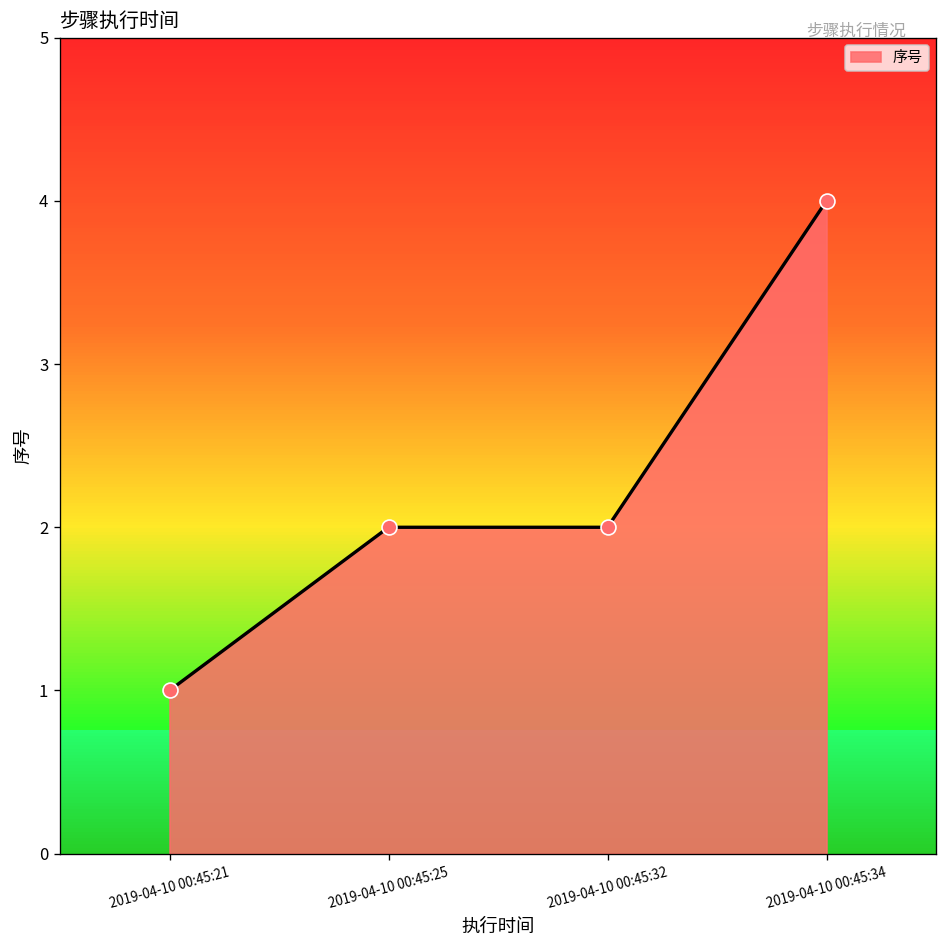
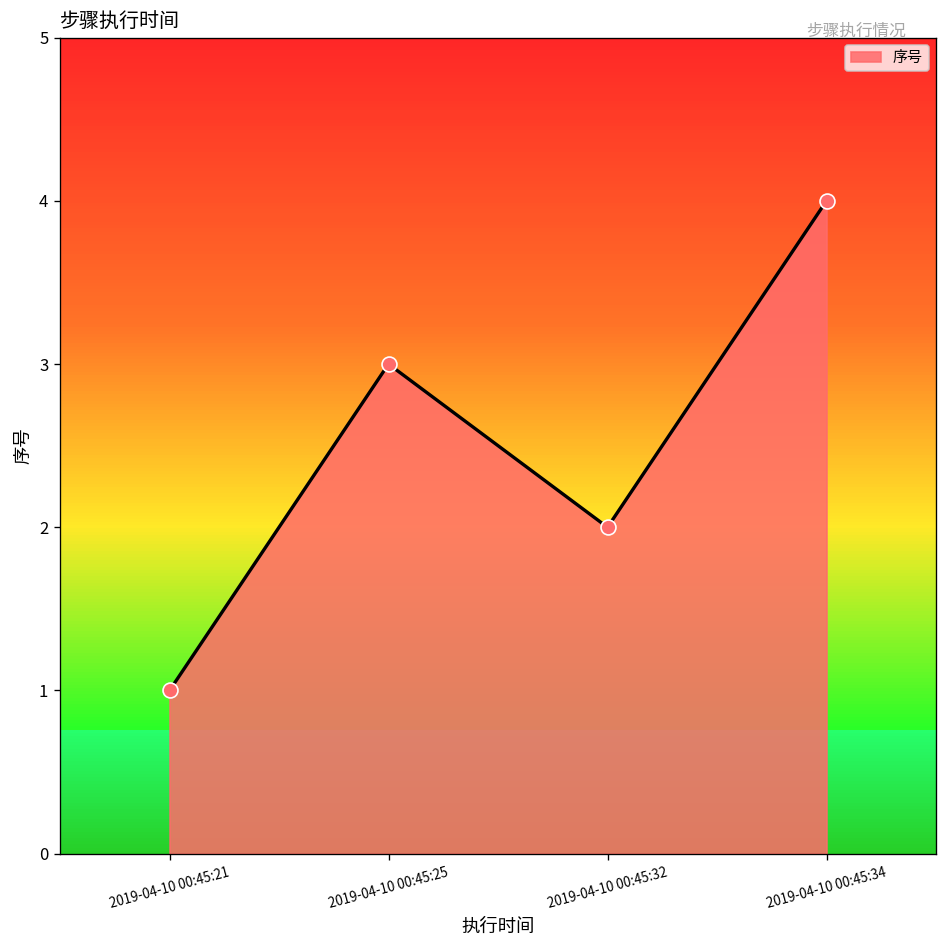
2019-04-10 00:45:25: 2 -> 3
